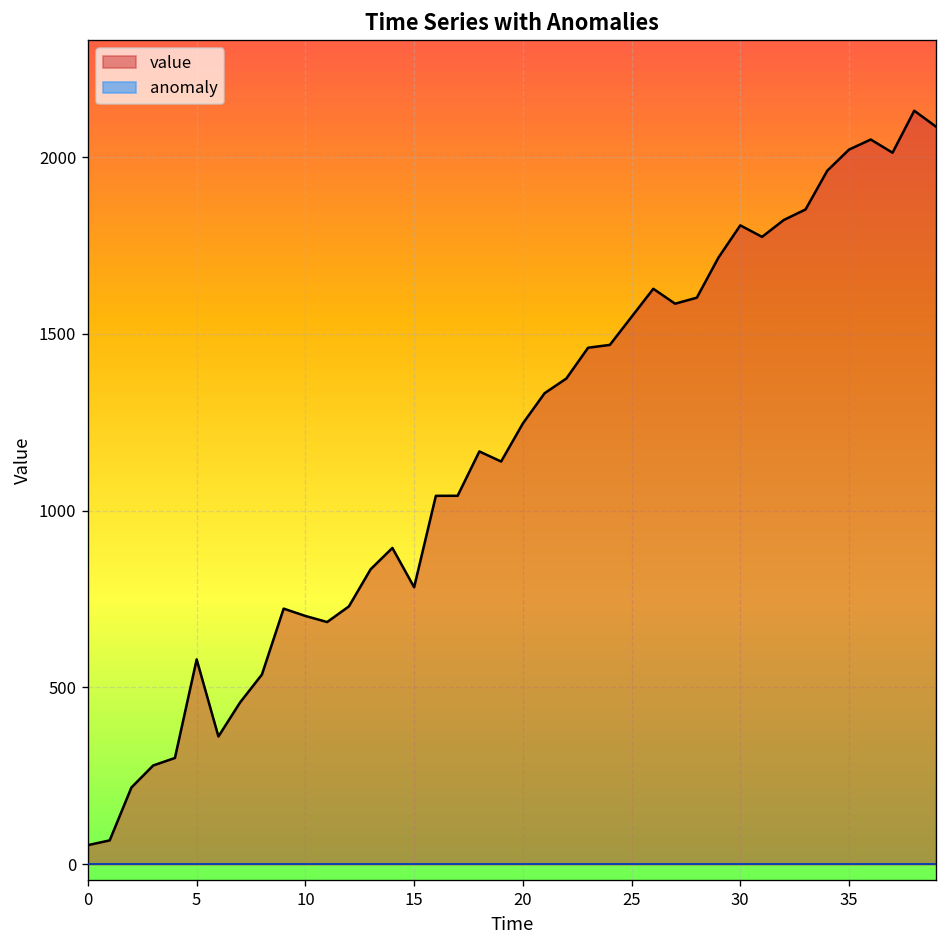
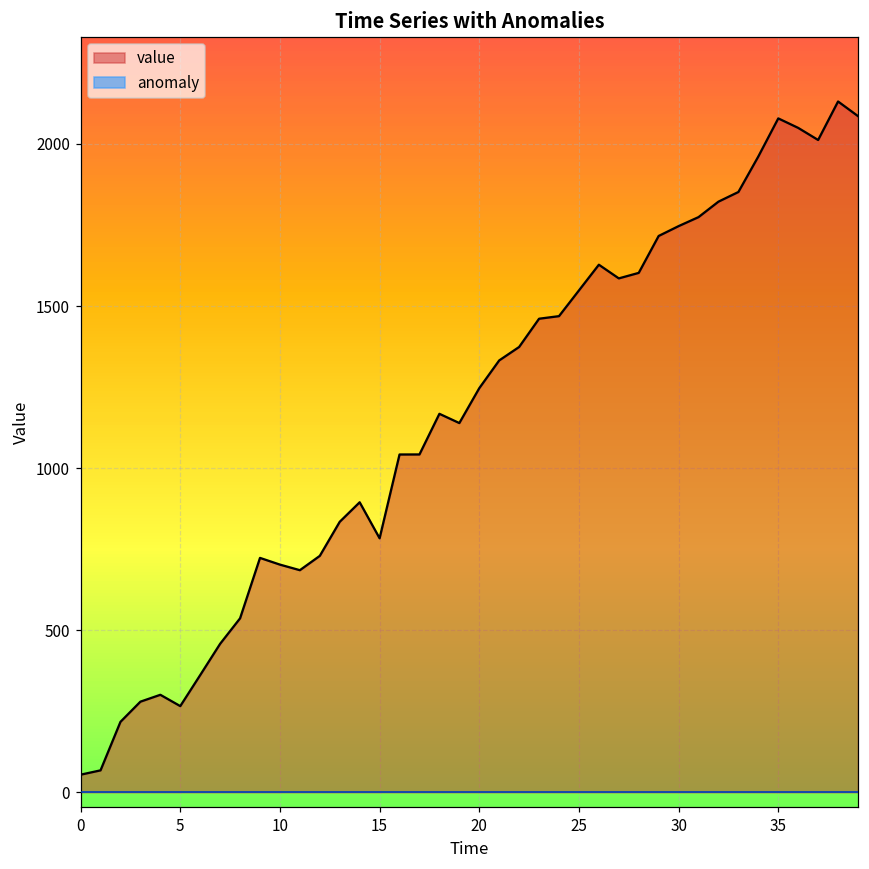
value, 5: 580 -> 270
value, 30: 1810 -> 1750
value, 35: 2020 -> 2080
